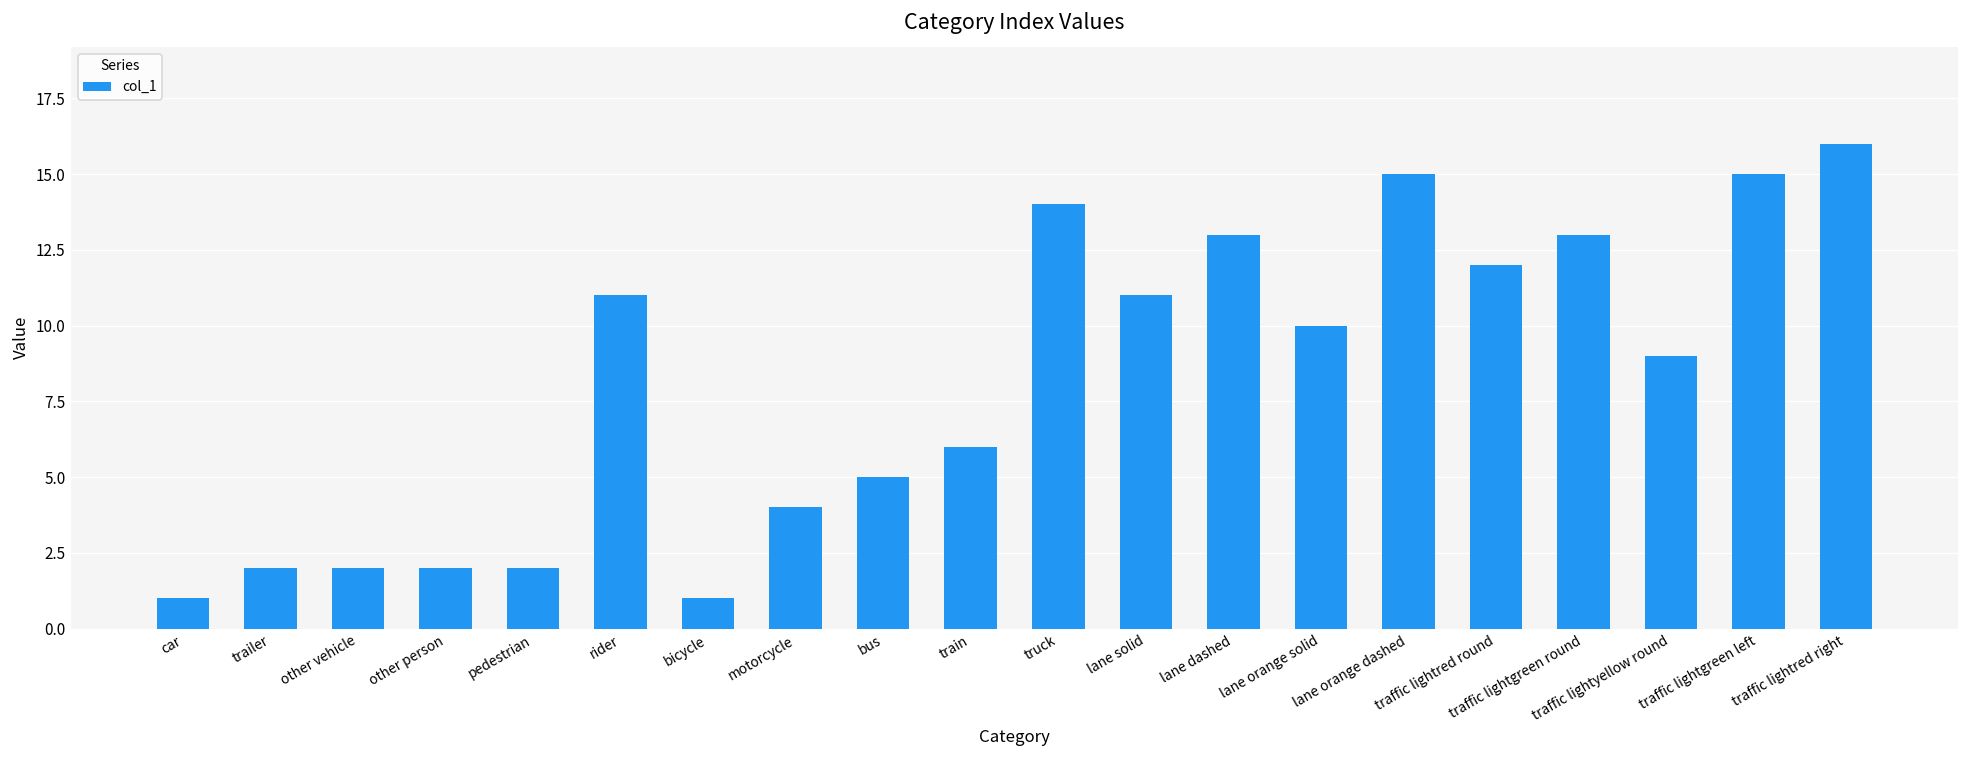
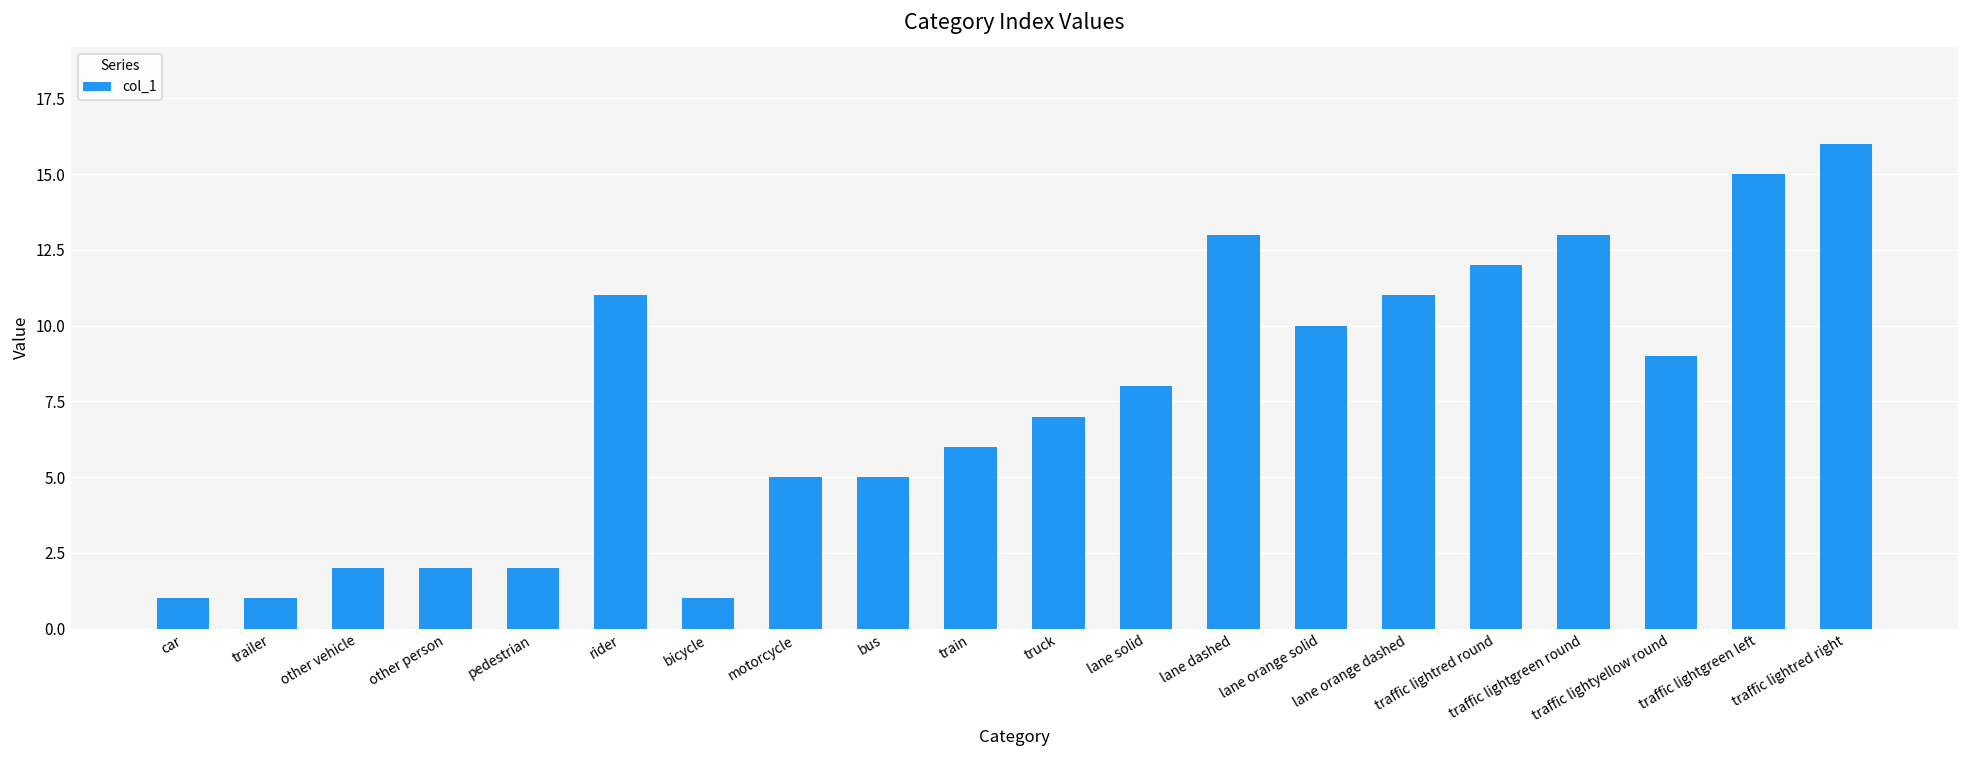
trailer: 2 -> 1
motorcycle: 4 -> 5
truck: 14 -> 7
lane solid: 11 -> 8
lane orange dashed: 15 -> 11
